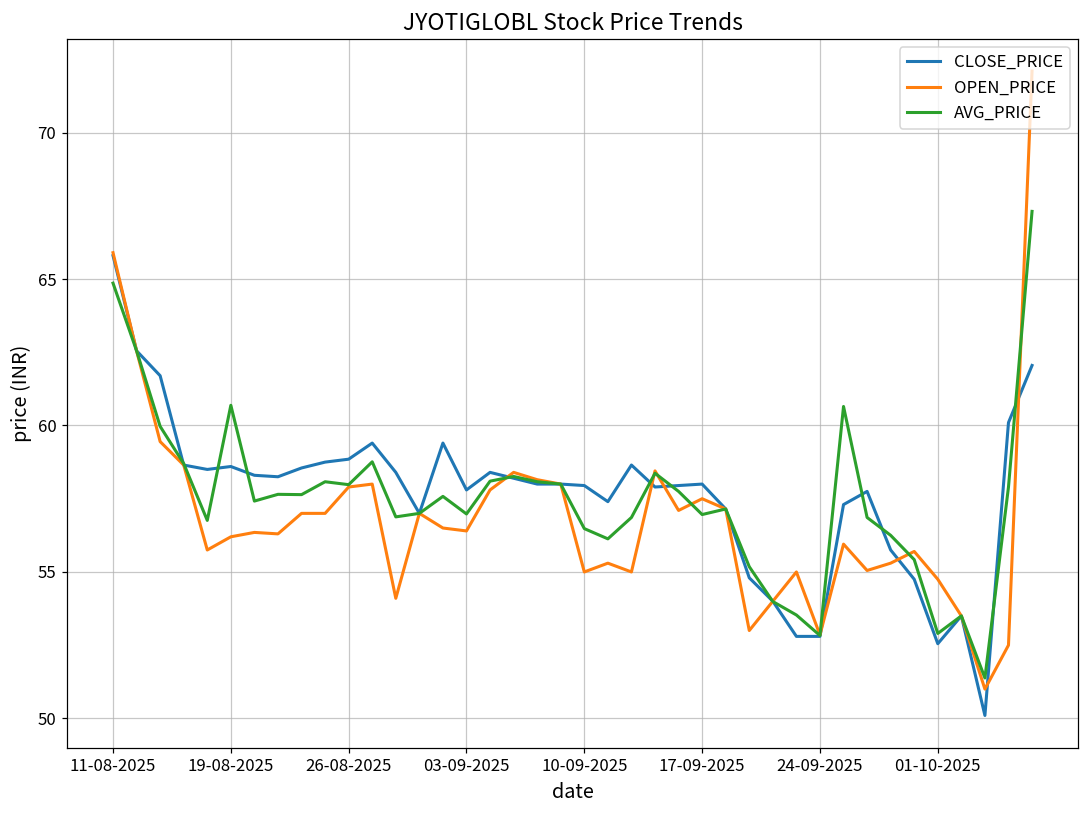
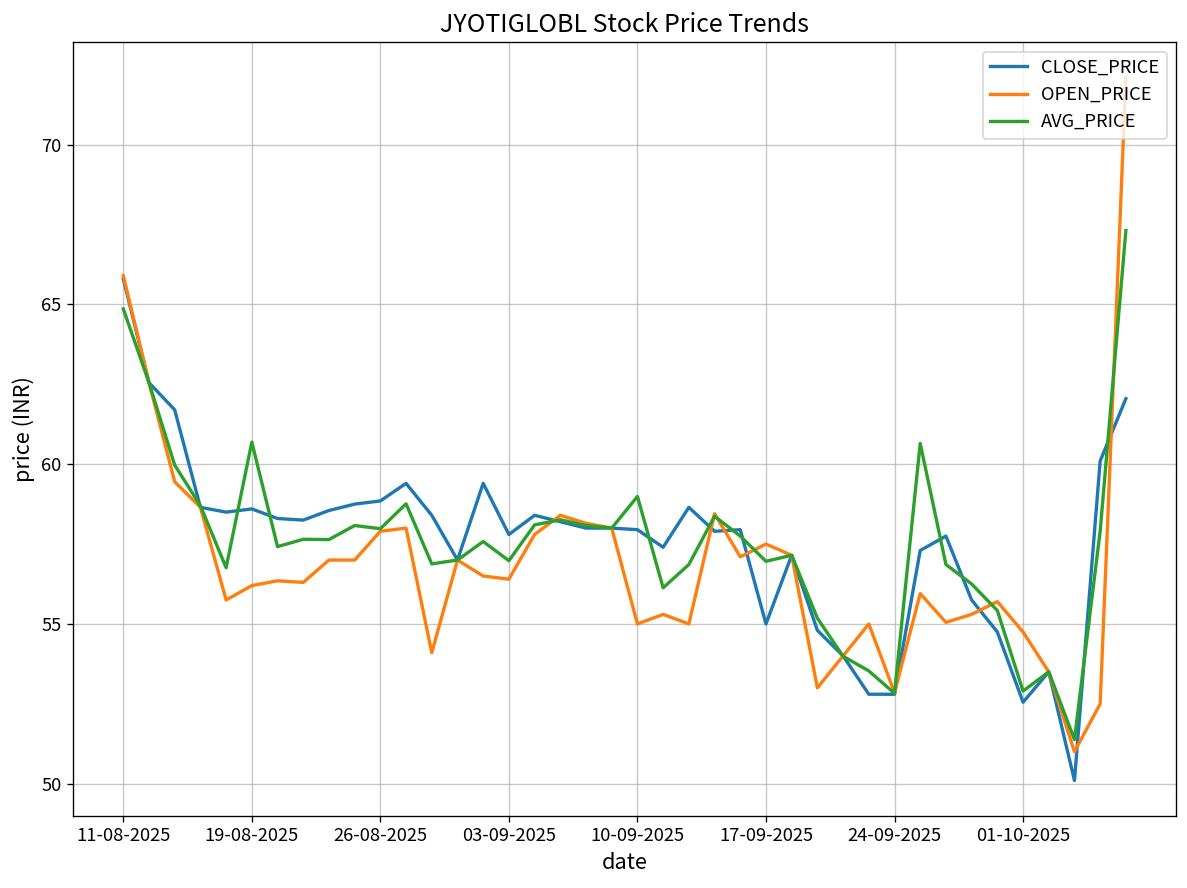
AVG_PRICE, 10-09-2025: 56.5 -> 59.0
CLOSE_PRICE, 17-09-2025: 58 -> 55
